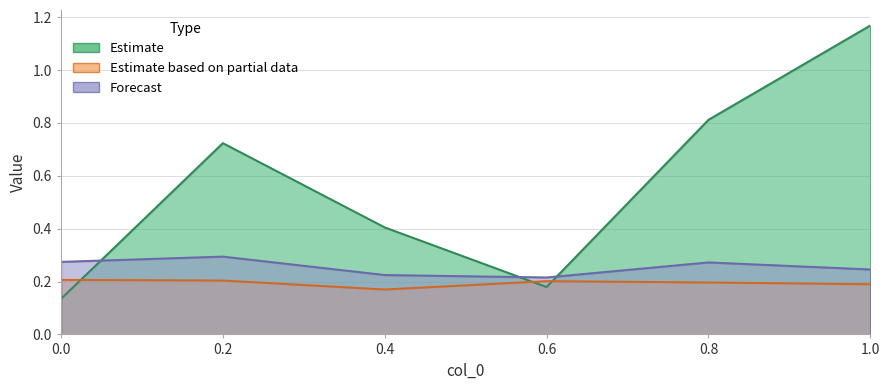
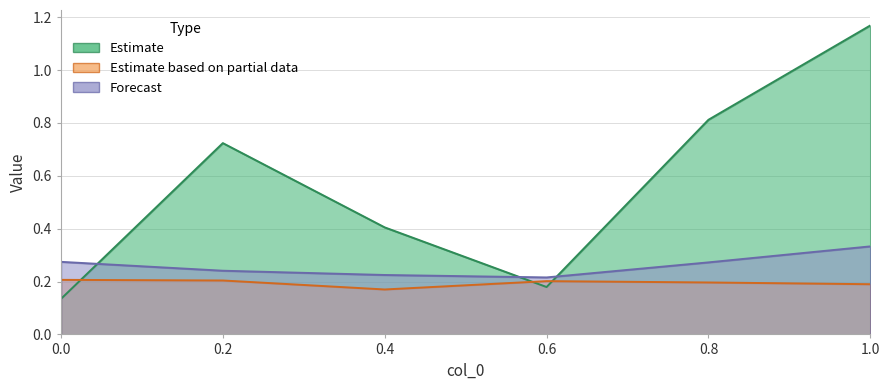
Forecast, 0.2: 0.29 -> 0.24
Forecast, 1.0: 0.25 -> 0.33
